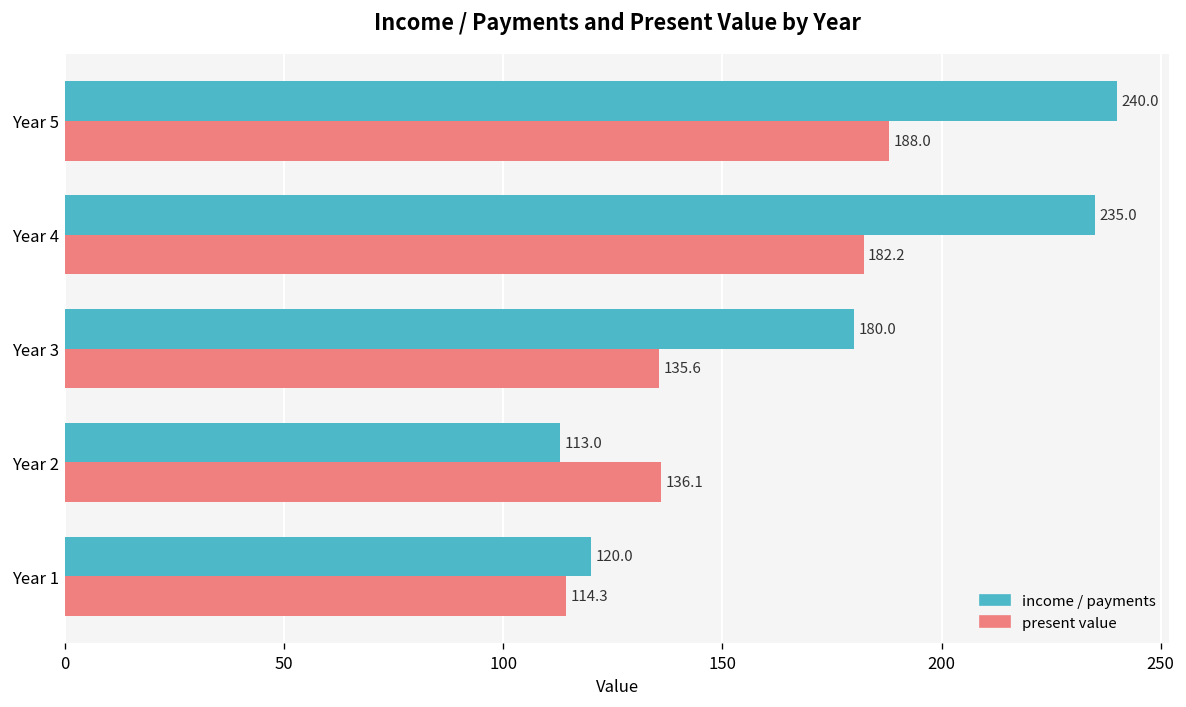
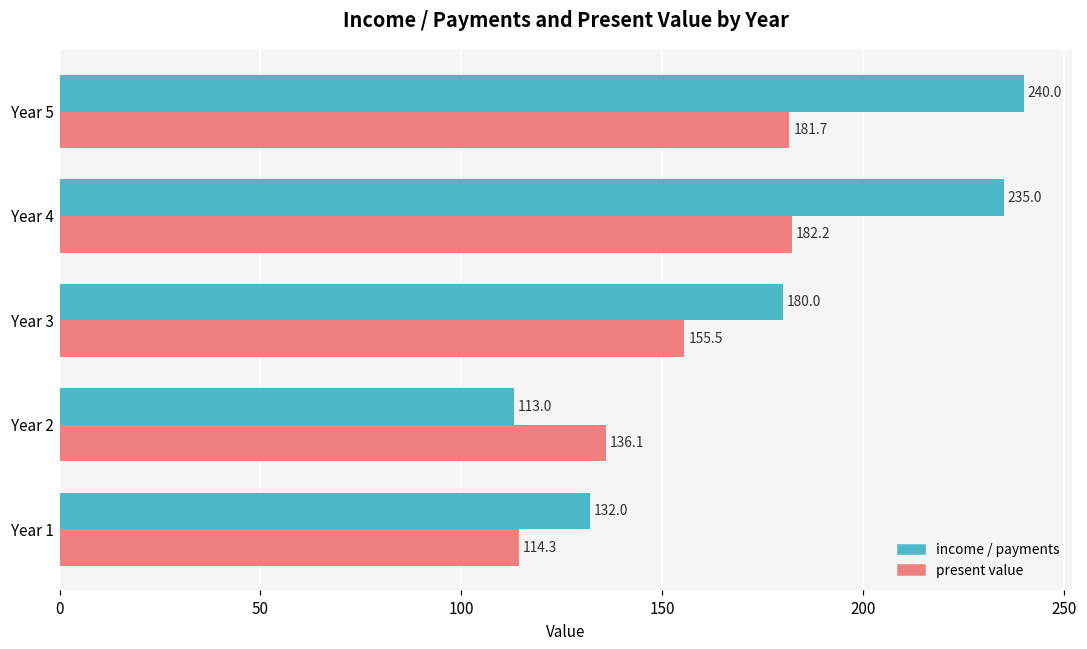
present value, Year 5: 188.0 -> 181.7
present value, Year 3: 135.6 -> 155.5
income / payments, Year 1: 120.0 -> 132.0
